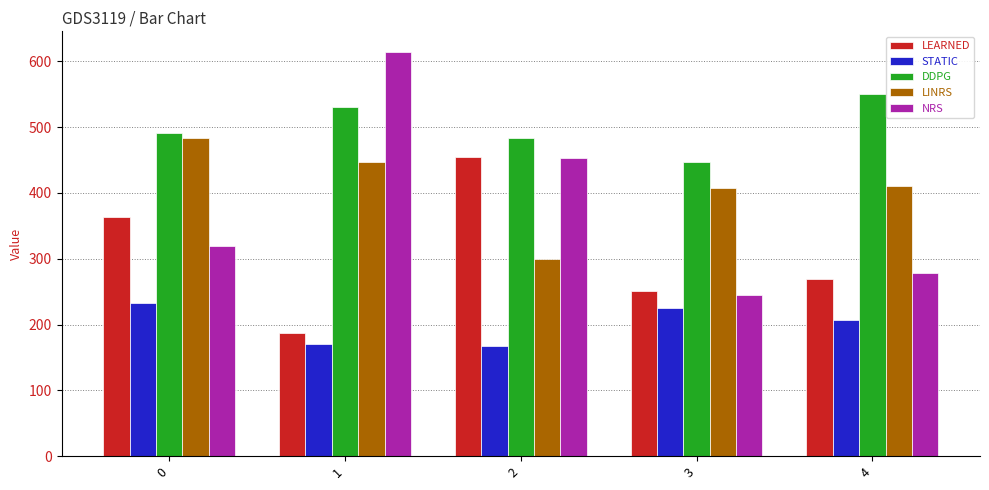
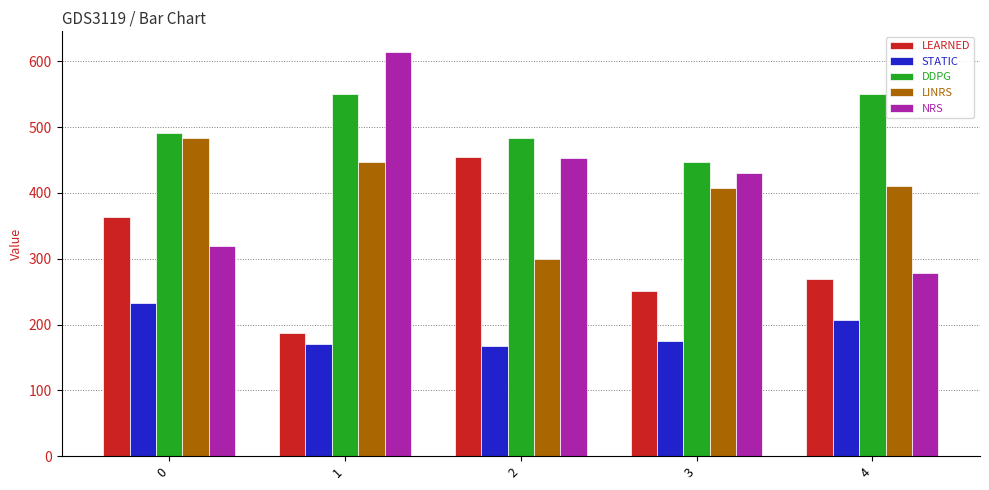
DDPG, 1: 530 -> 550
STATIC, 3: 230 -> 180
NRS, 3: 250 -> 430
